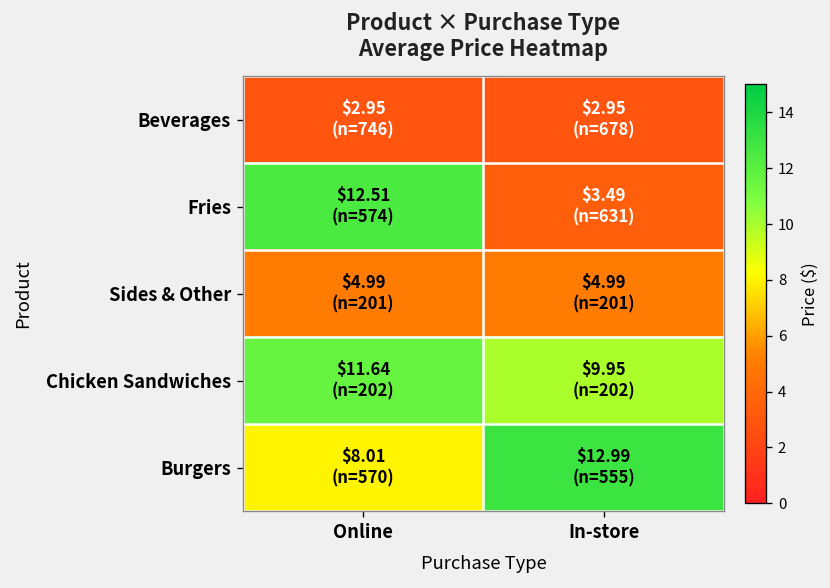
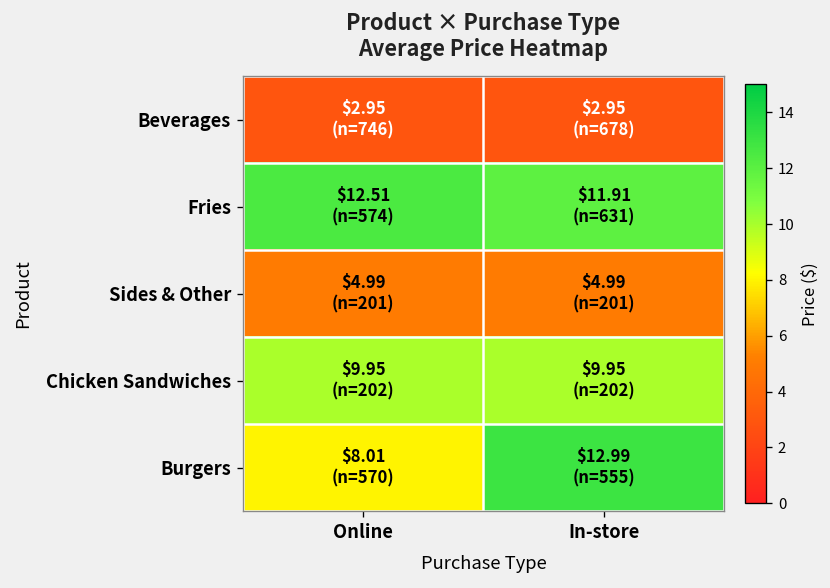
Fries, In-store: $3.49 -> $11.91
Chicken Sandwiches, Online: $11.64 -> $9.95
